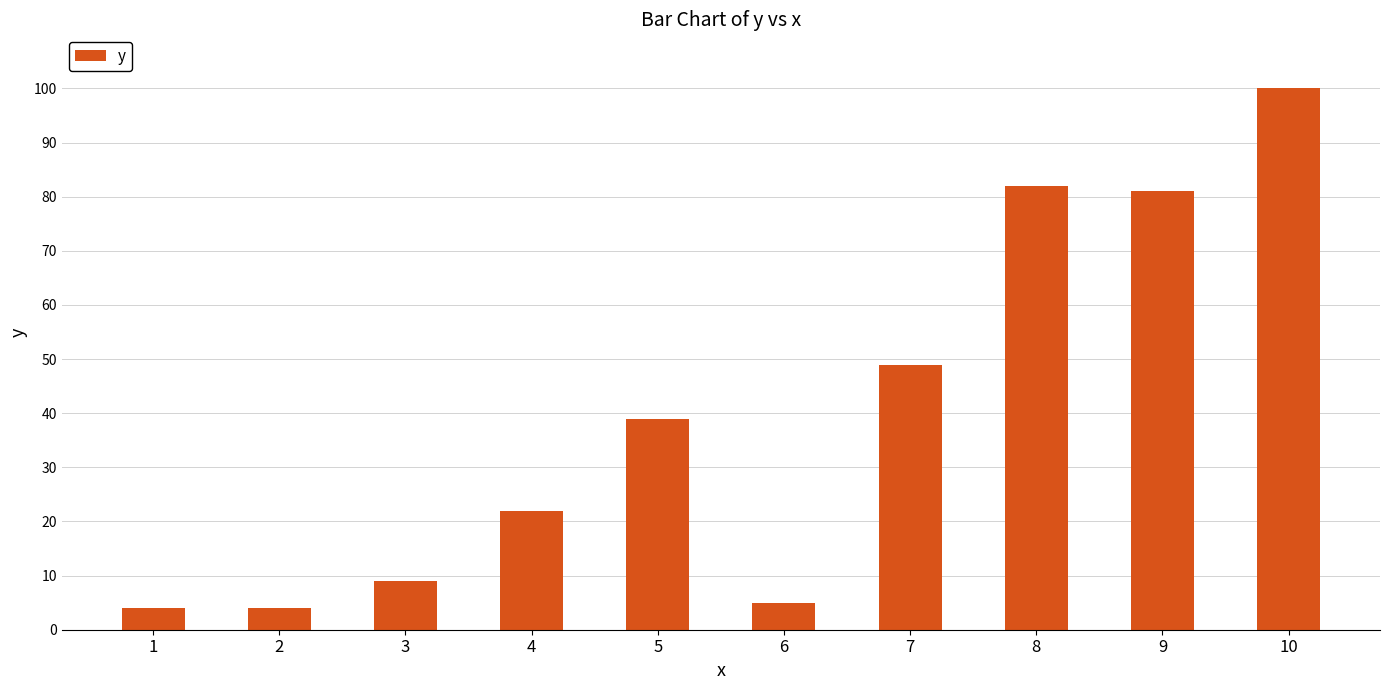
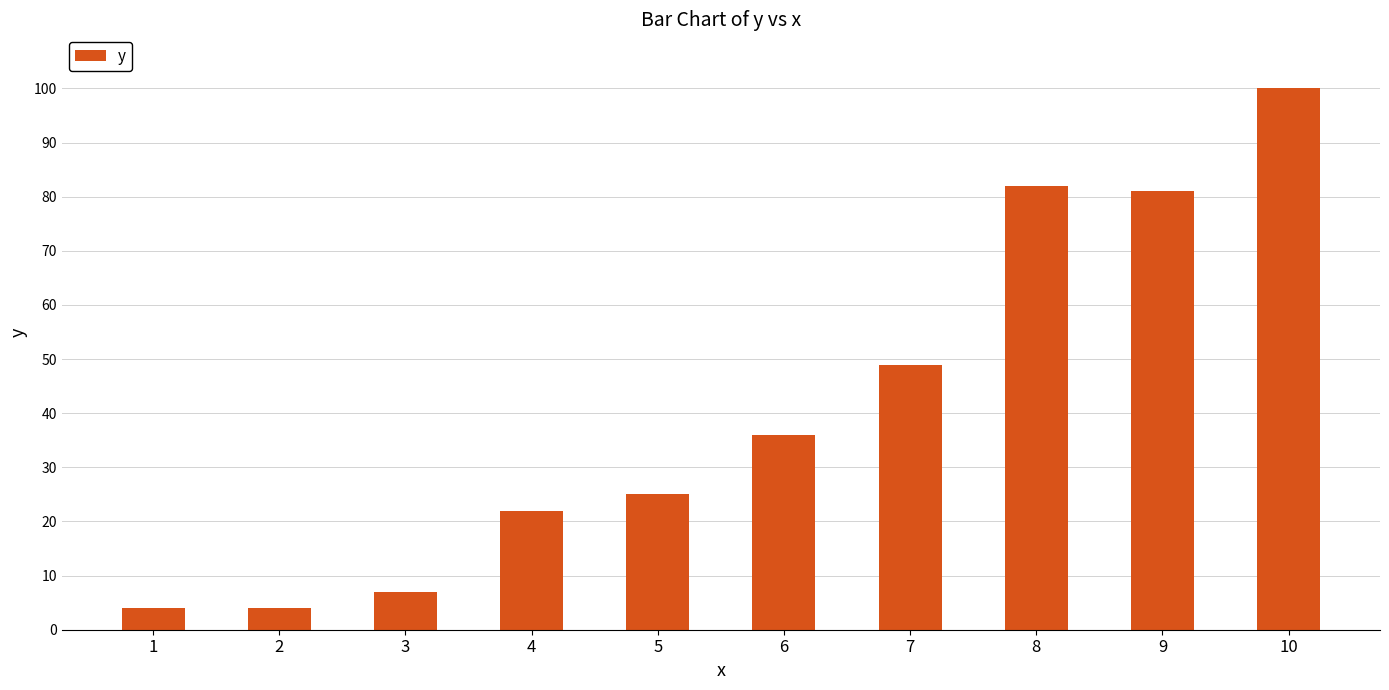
3: 9 -> 7
5: 39 -> 25
6: 5 -> 36
